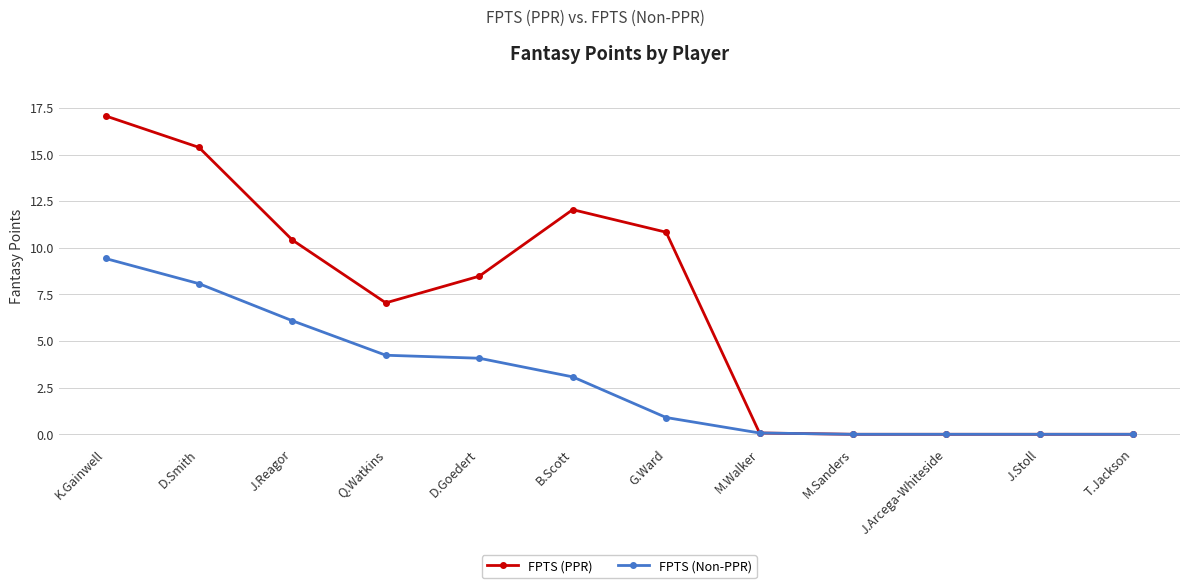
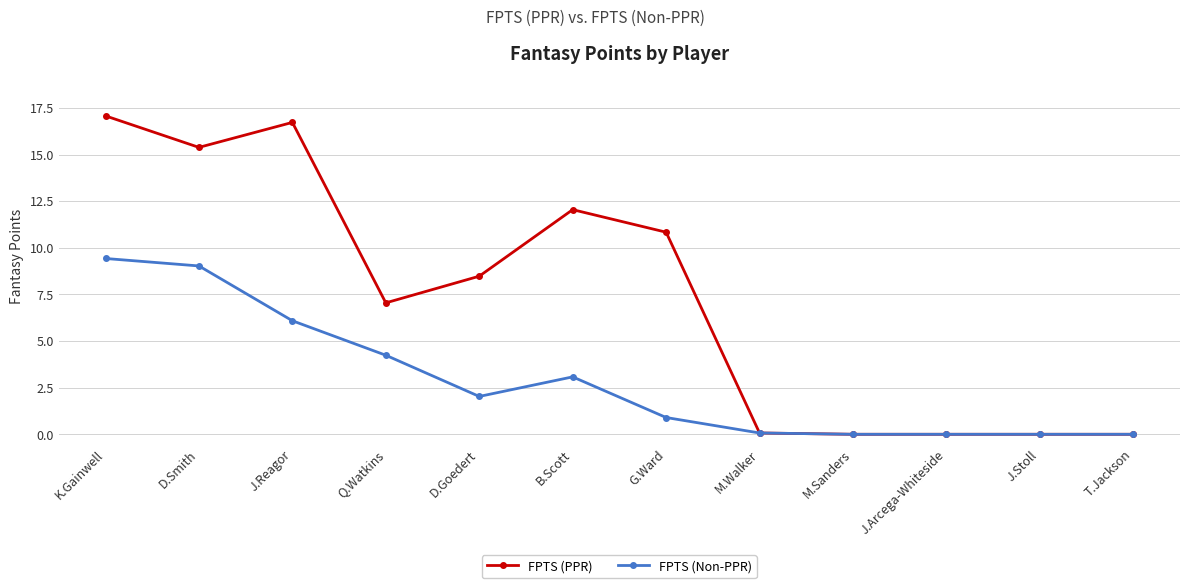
FPTS (Non-PPR), D.Smith: 8.1 -> 9.0
FPTS (PPR), J.Reagor: 10.4 -> 16.7
FPTS (Non-PPR), D.Goedert: 4.1 -> 2.0
